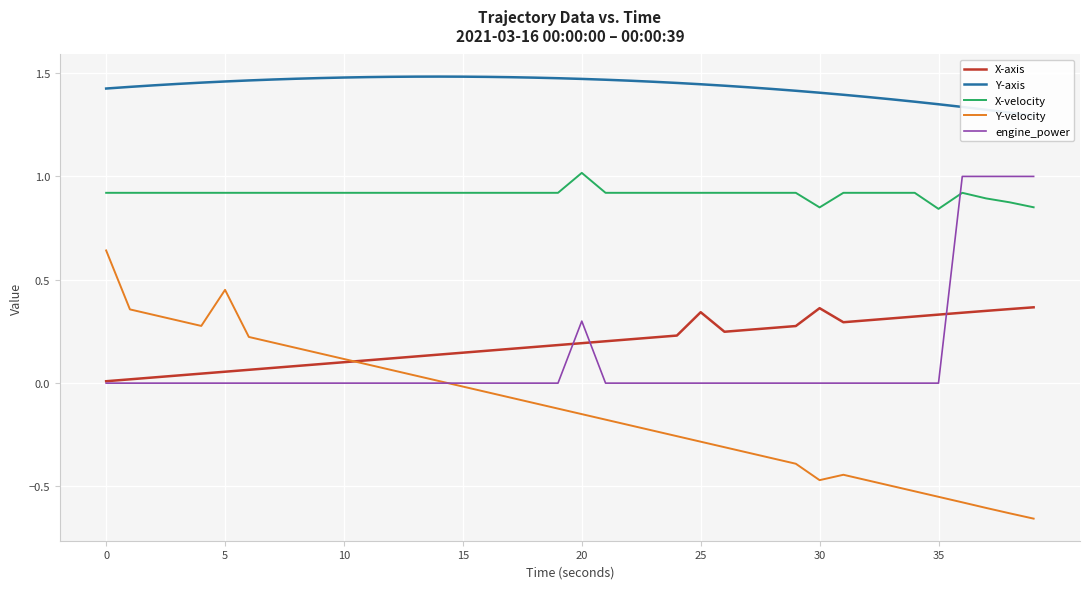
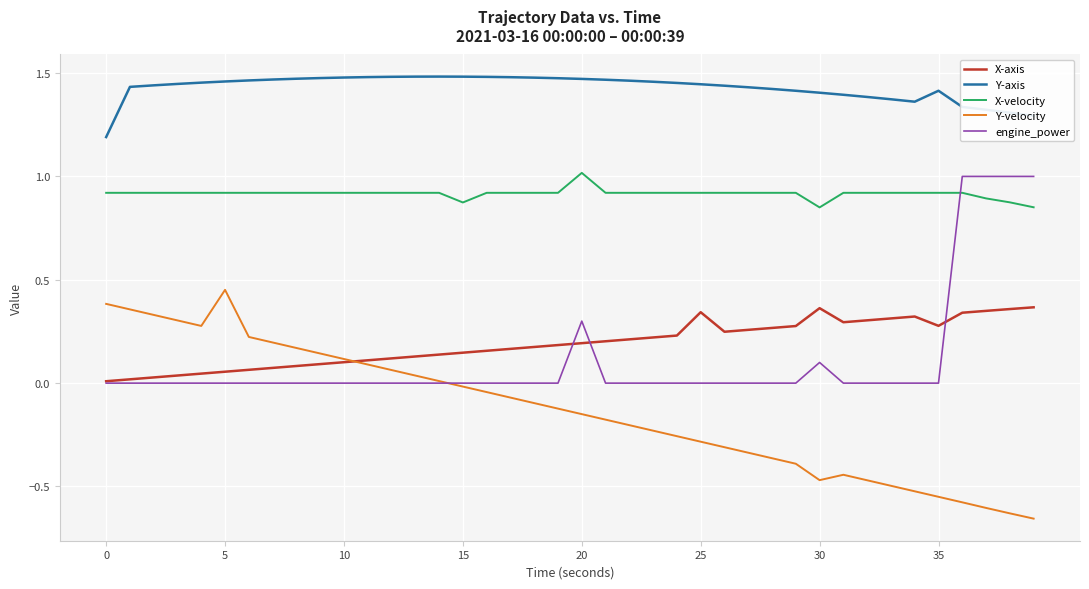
Y-axis, 0: 1.43 -> 1.19
Y-velocity, 0: 0.64 -> 0.38
X-velocity, 15: 0.92 -> 0.87
engine_power, 30: 0.0 -> 0.1
X-axis, 35: 0.33 -> 0.28
Y-axis, 35: 1.35 -> 1.41
X-velocity, 35: 0.84 -> 0.92
